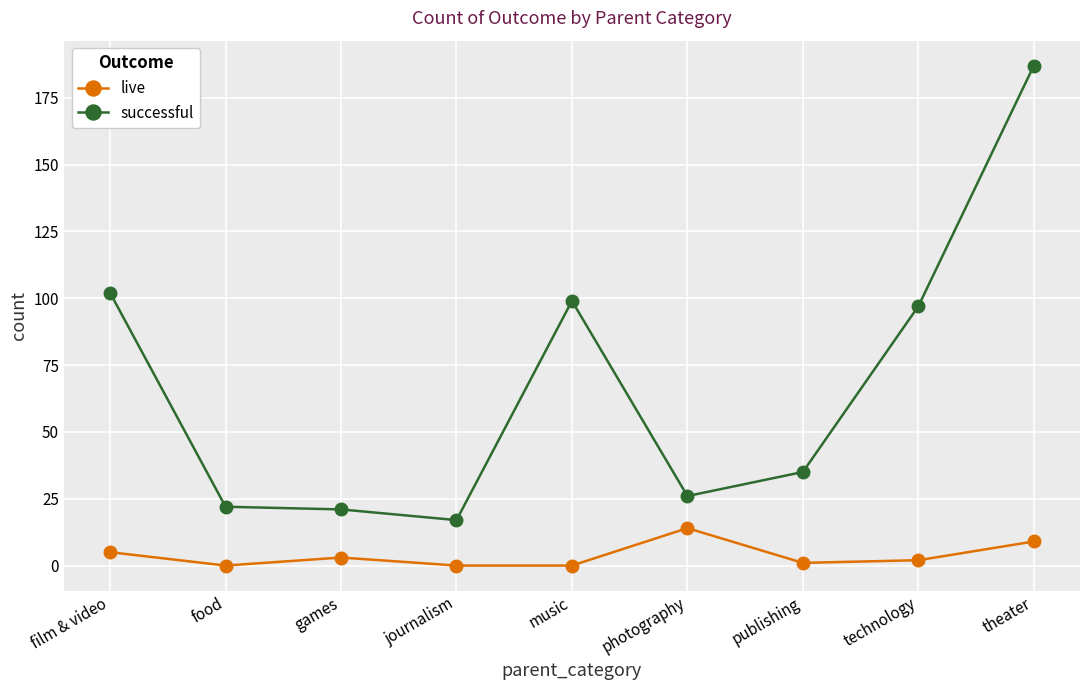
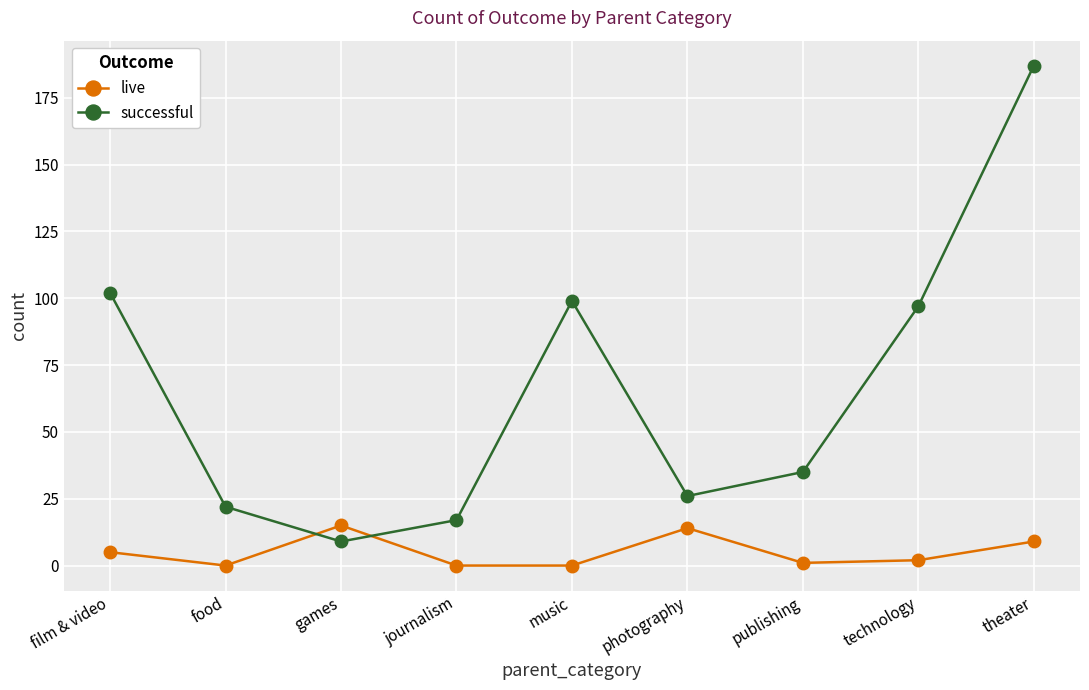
live, games: 3 -> 15
successful, games: 21 -> 9
